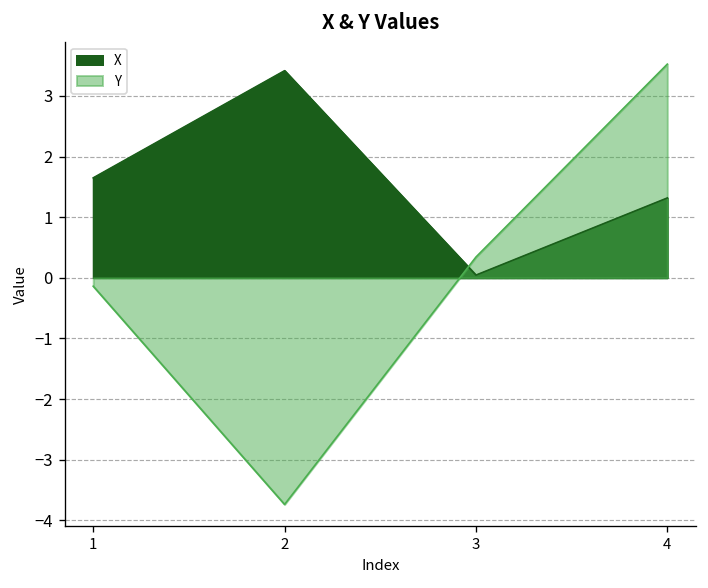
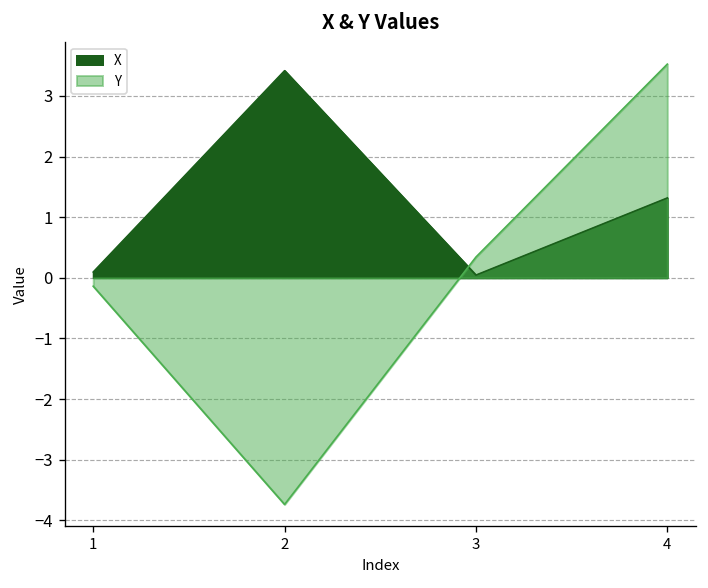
X, 1: 1.6 -> 0.1
